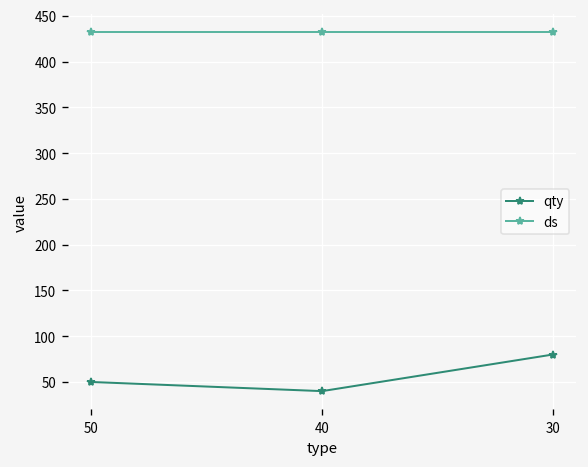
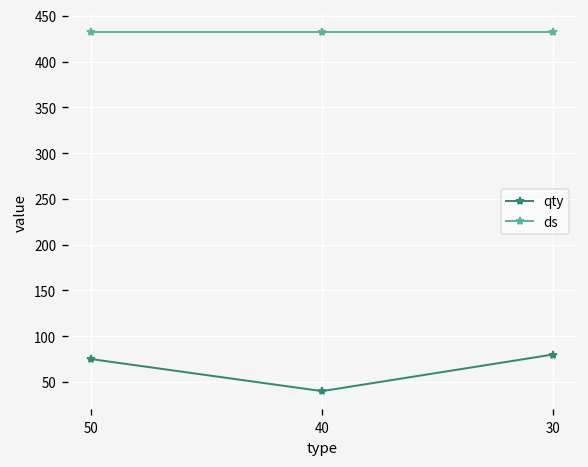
qty, 50: 50 -> 80
